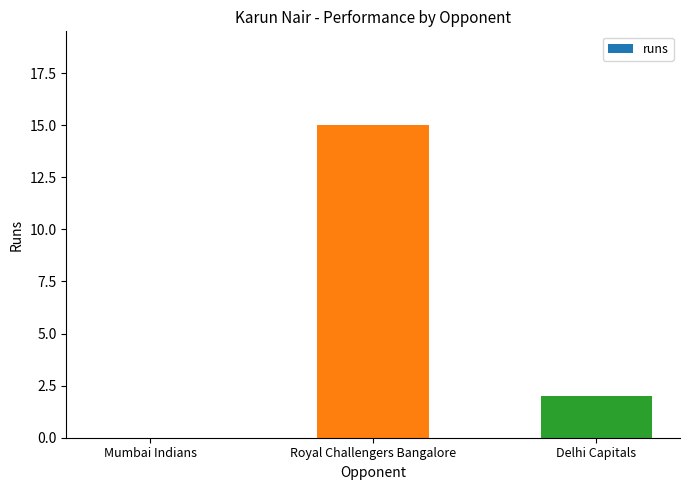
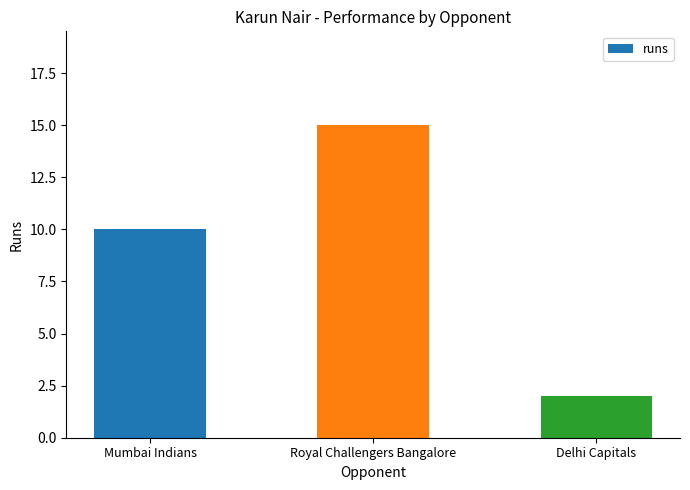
Mumbai Indians: 0 -> 10
